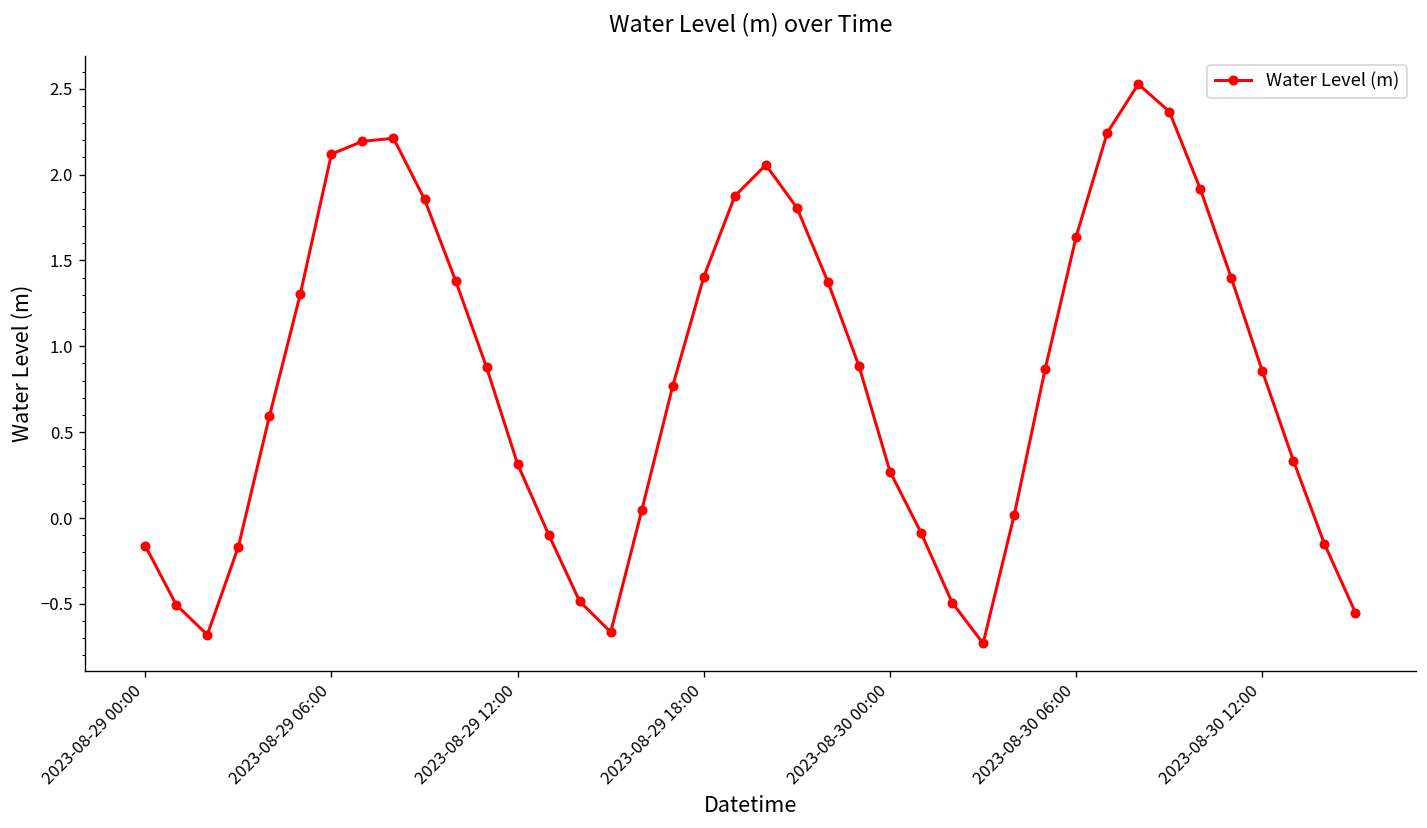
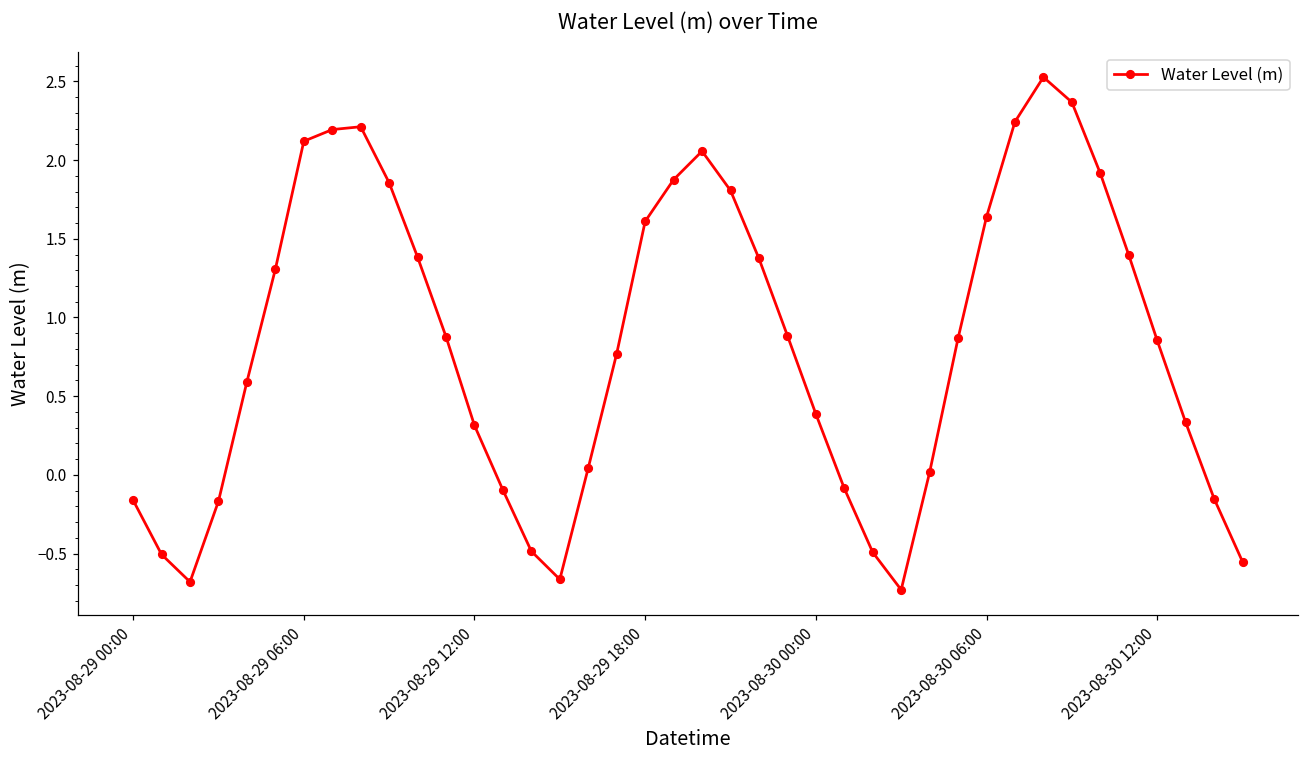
2023-08-29 18:00: 1.41 -> 1.61
2023-08-30 00:00: 0.27 -> 0.39
